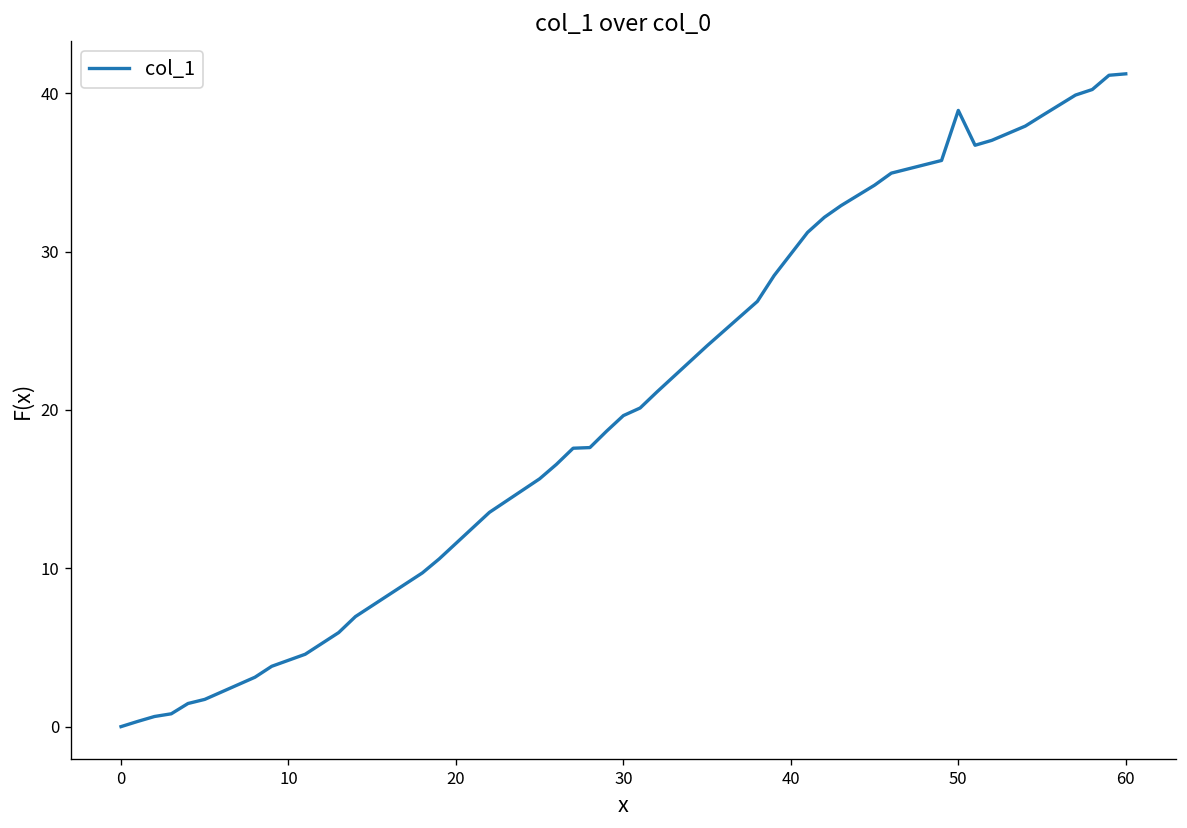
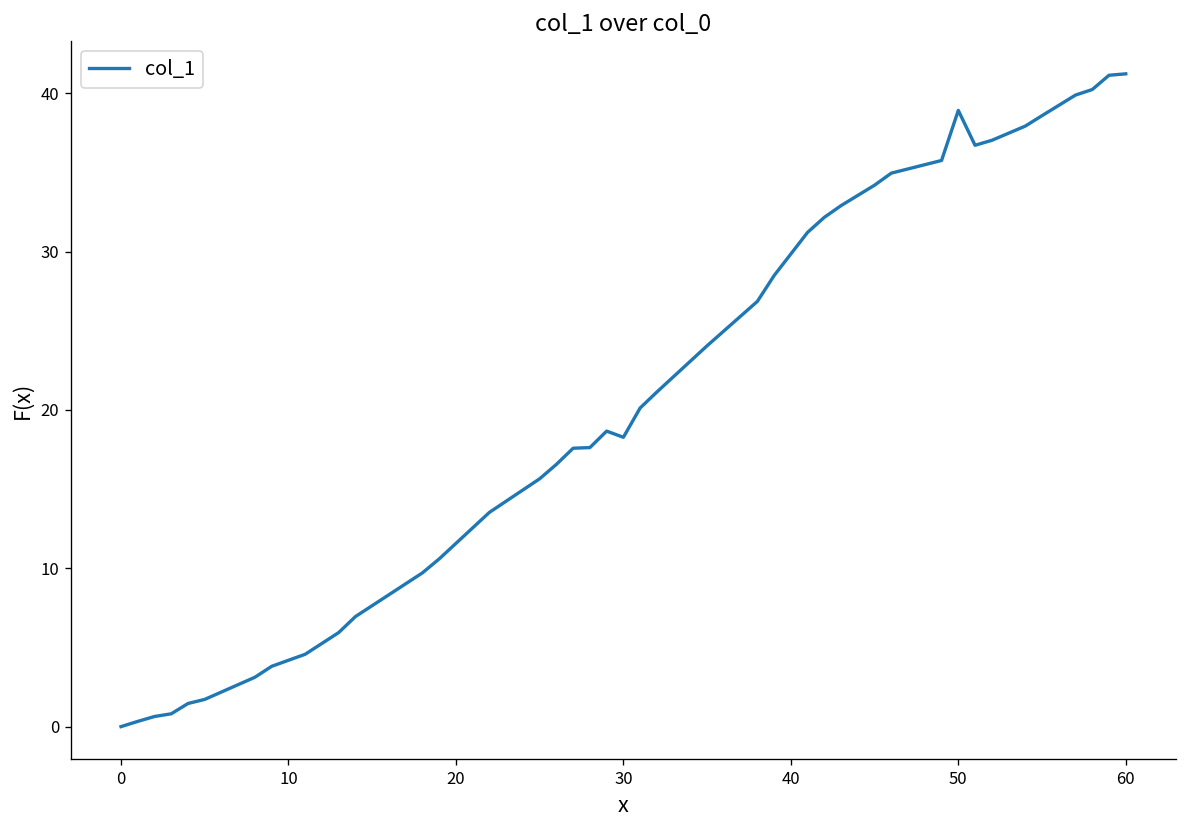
30: 19.6 -> 18.3
